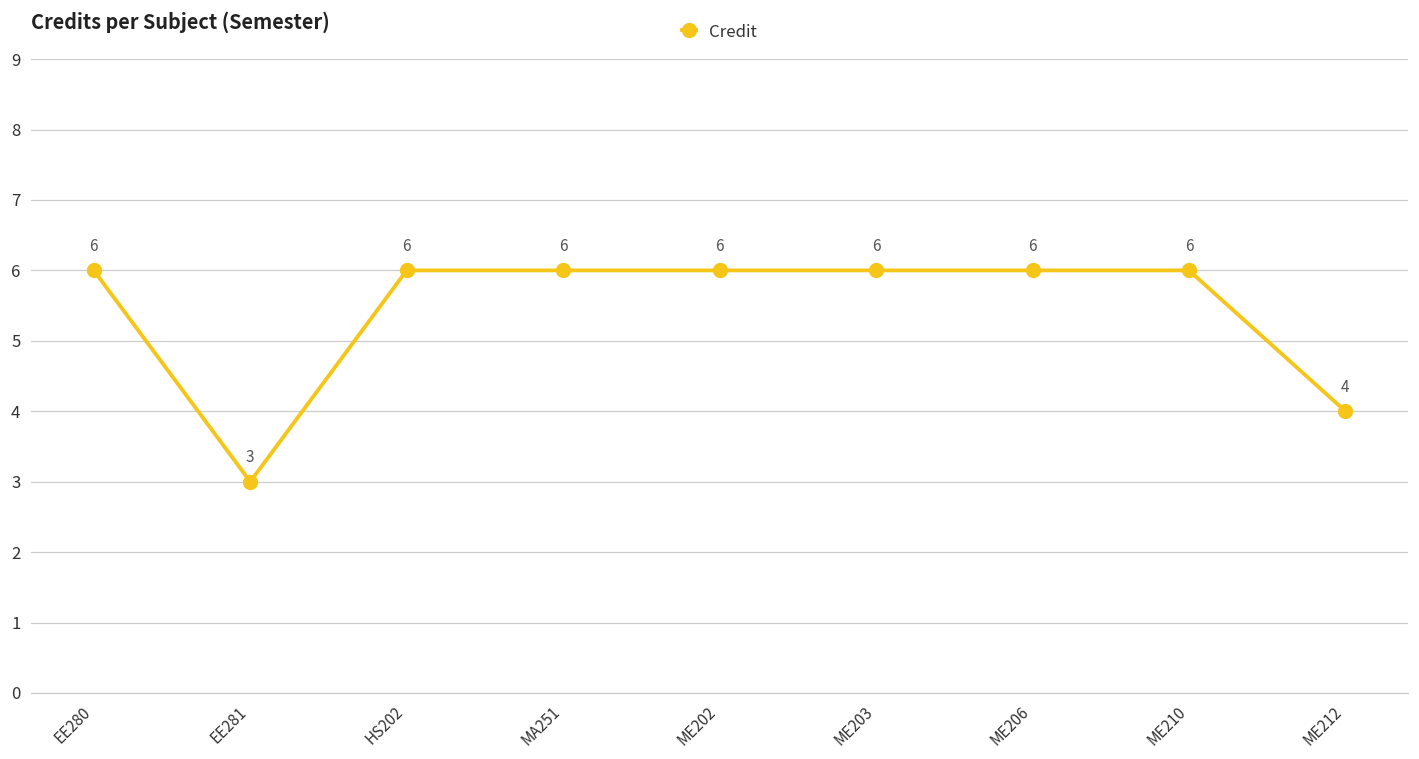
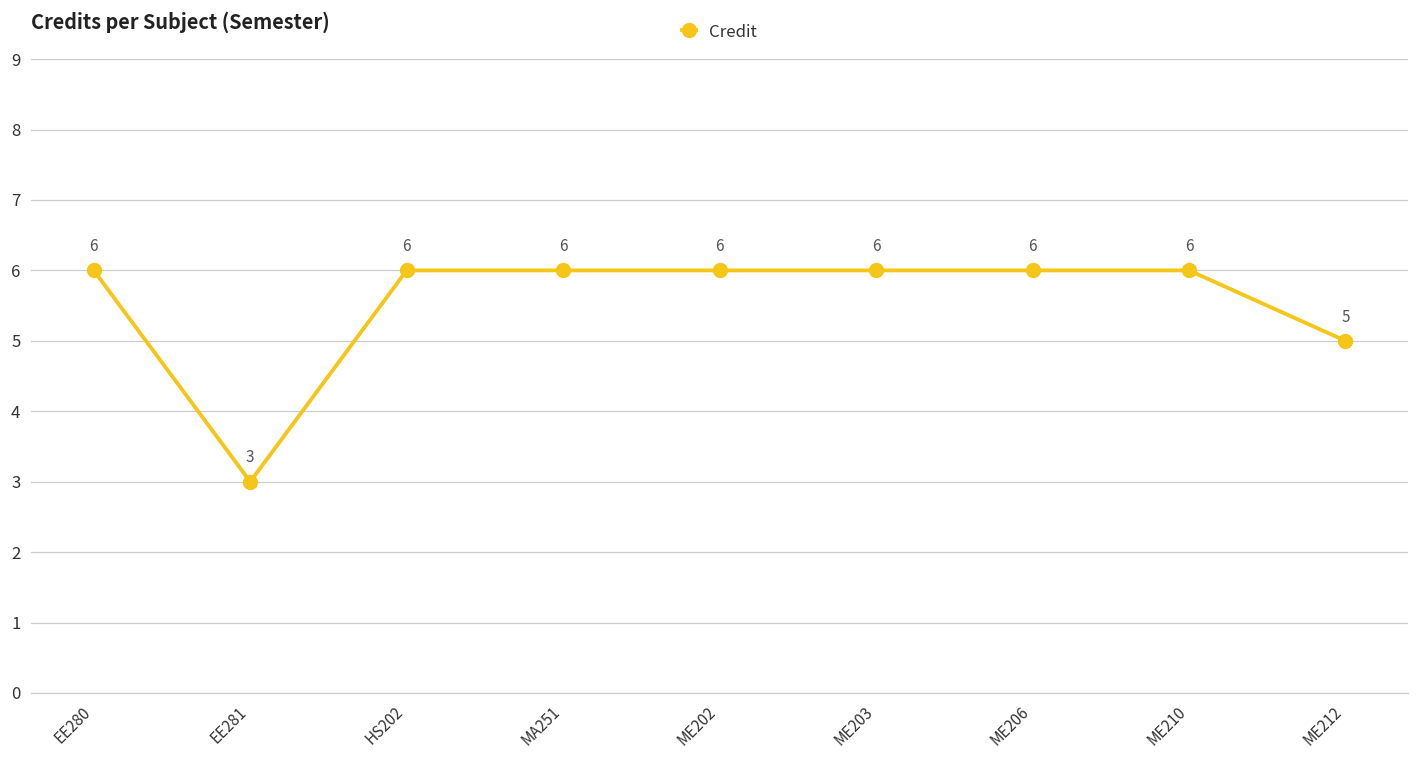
ME212: 4 -> 5
